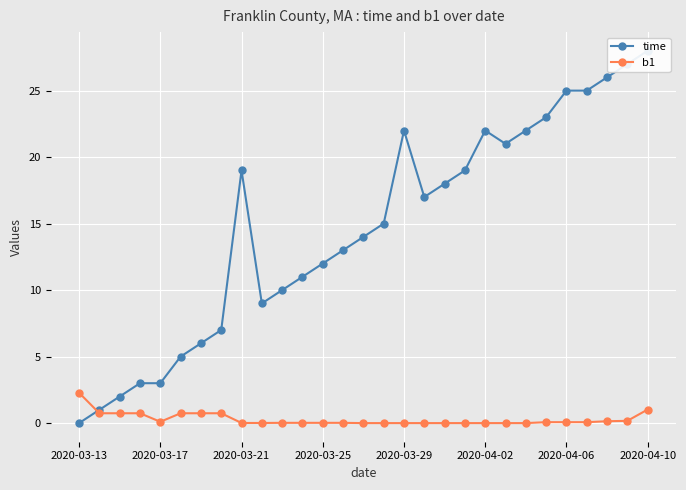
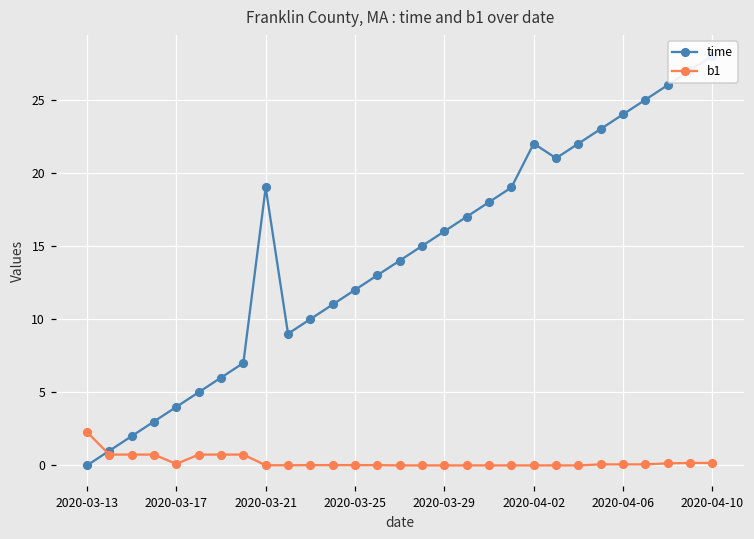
time, 2020-03-17: 3 -> 4
time, 2020-03-29: 22 -> 16
time, 2020-04-06: 25 -> 24
b1, 2020-04-10: 1.0 -> 0.2
